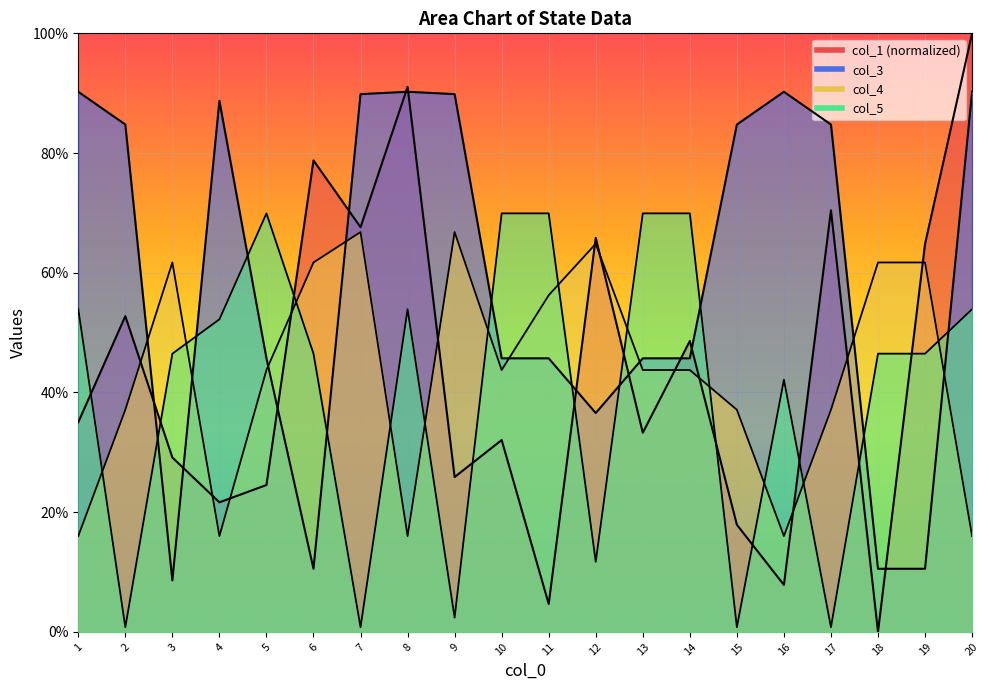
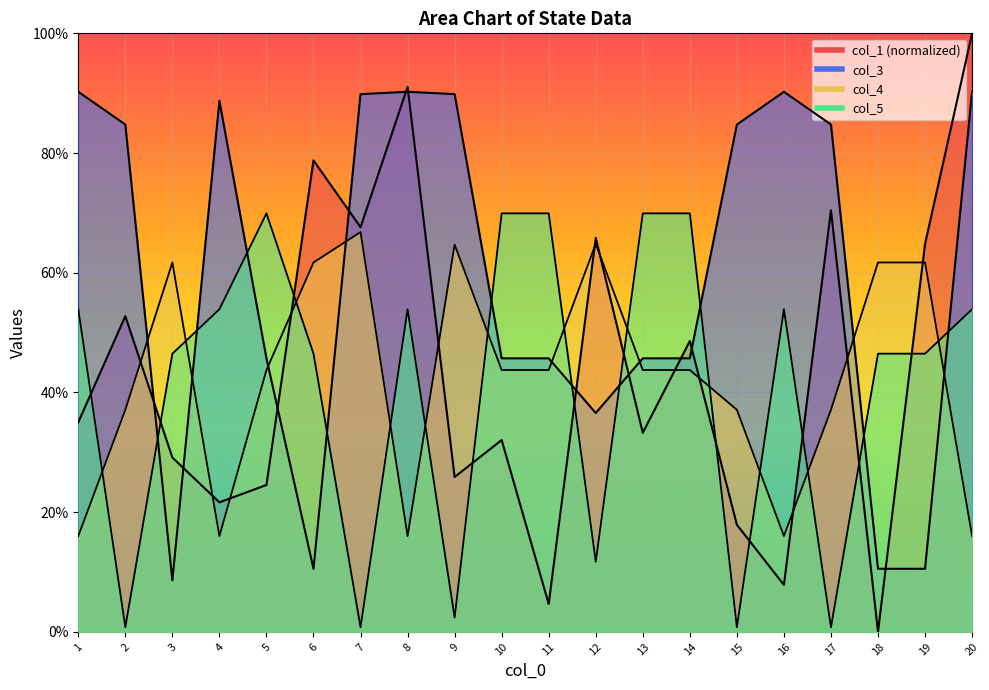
col_5, 4: 52% -> 54%
col_4, 9: 67% -> 65%
col_4, 11: 56% -> 44%
col_5, 16: 42% -> 54%
